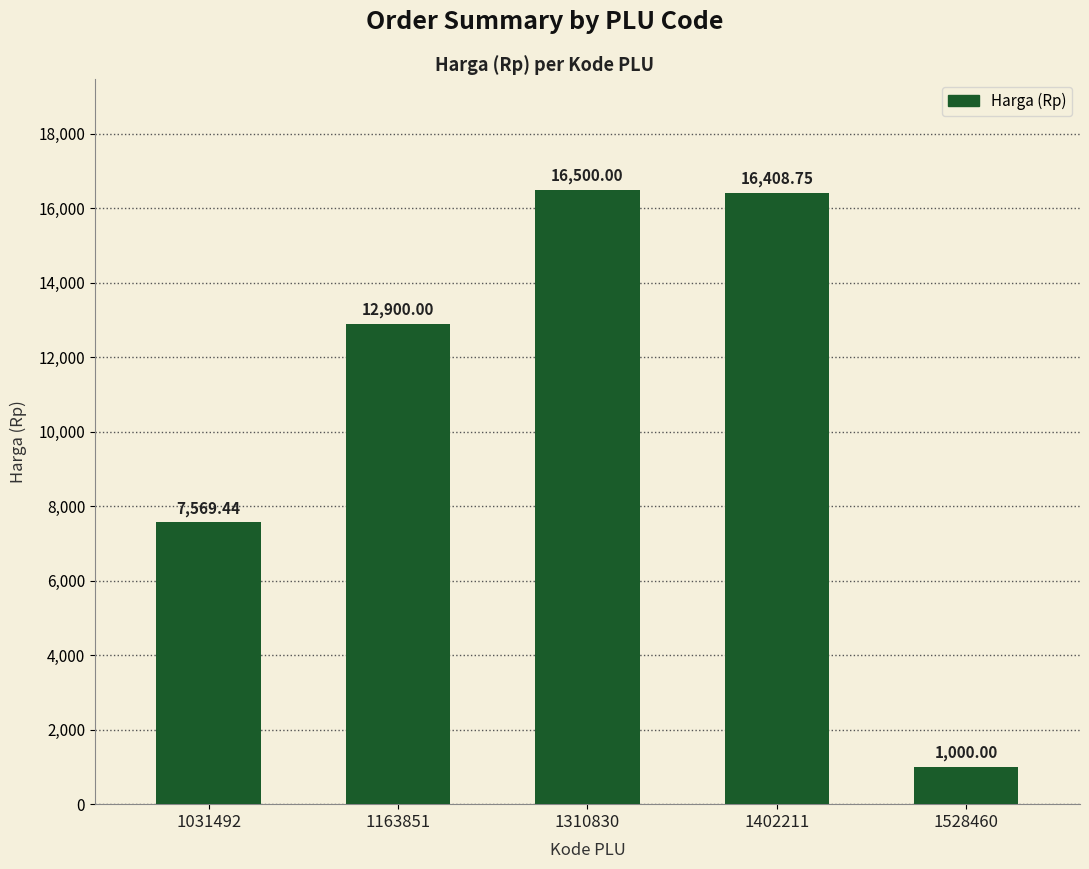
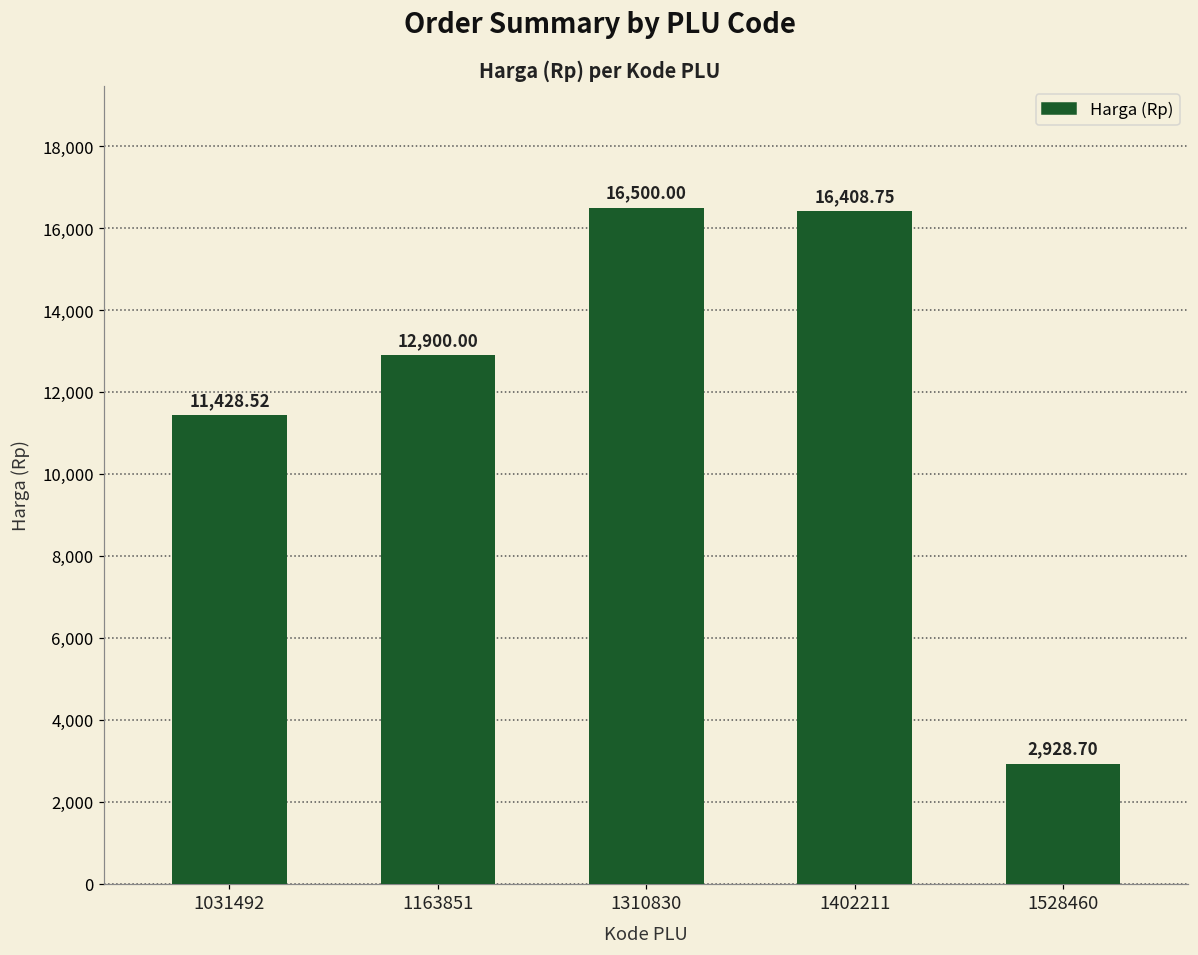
1031492: 7,569.44 -> 11,428.52
1528460: 1,000.00 -> 2,928.70
